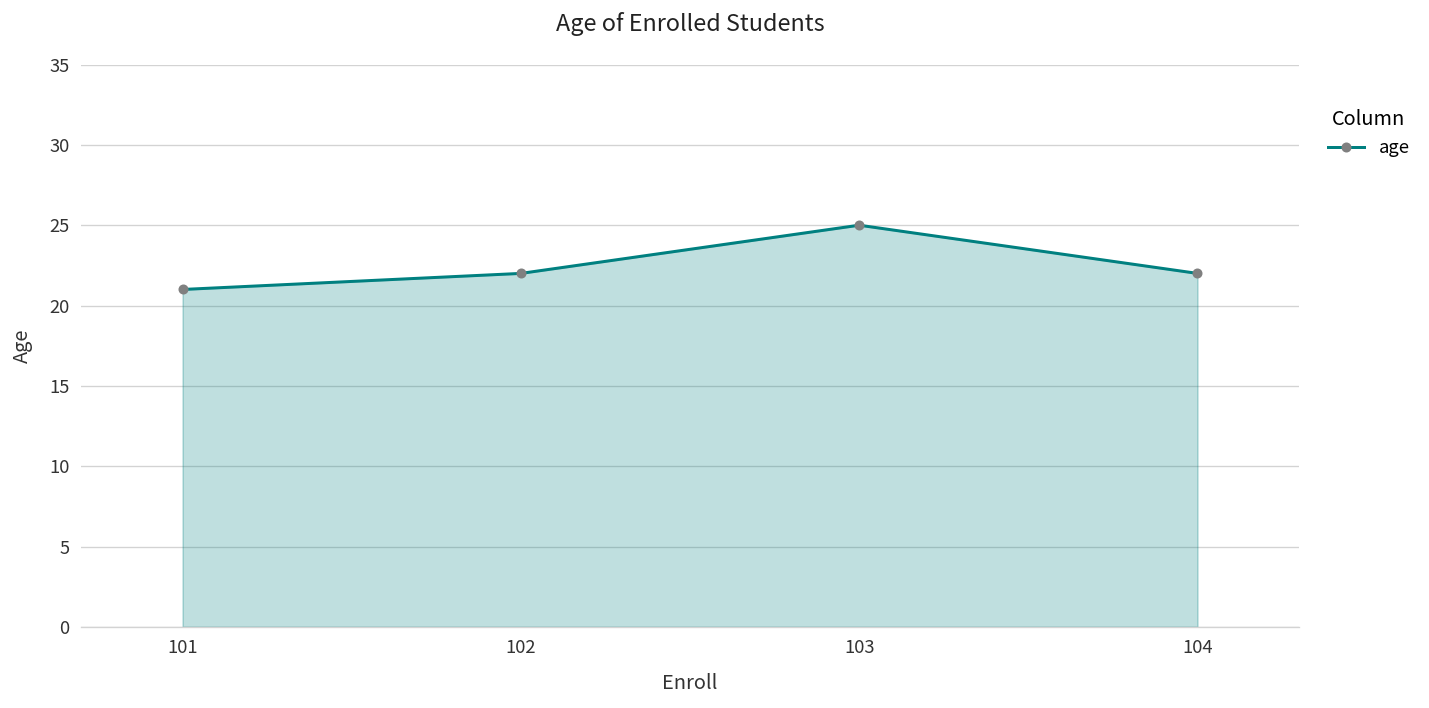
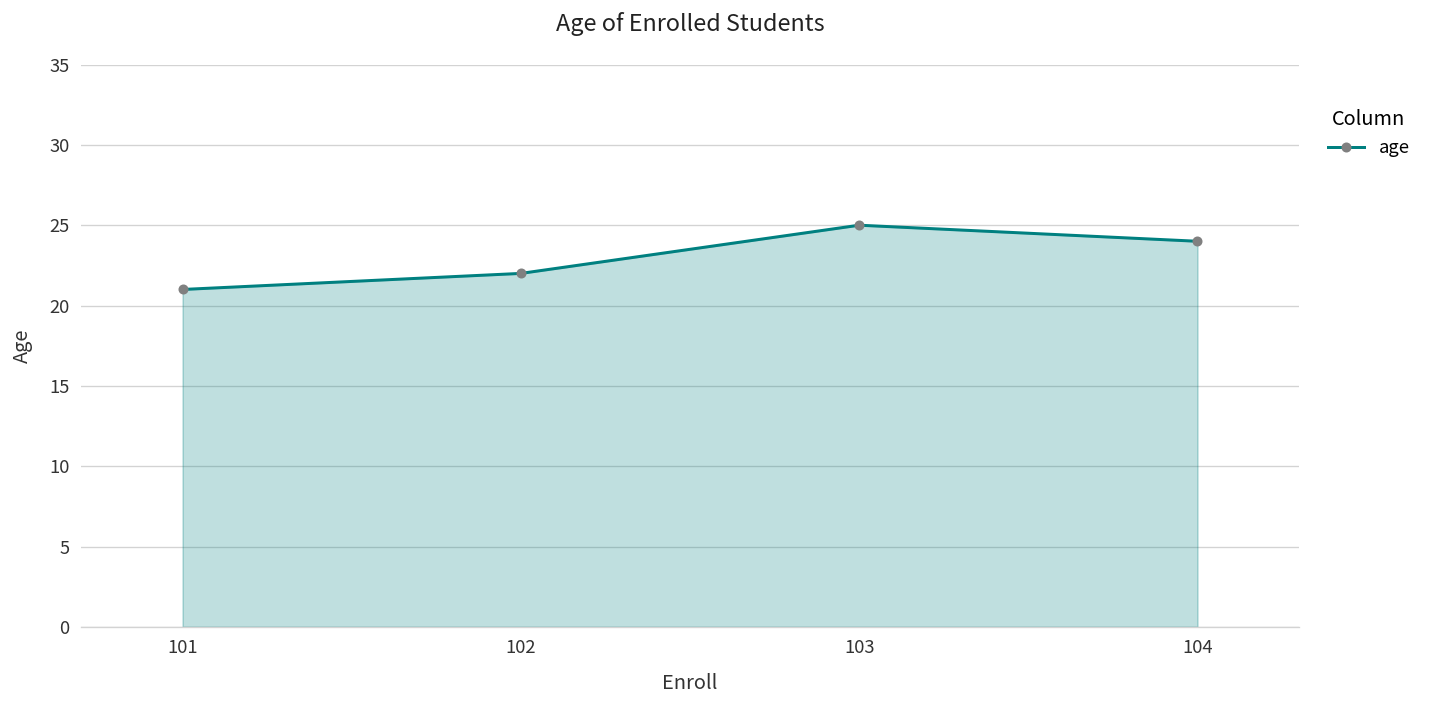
104: 22 -> 24
